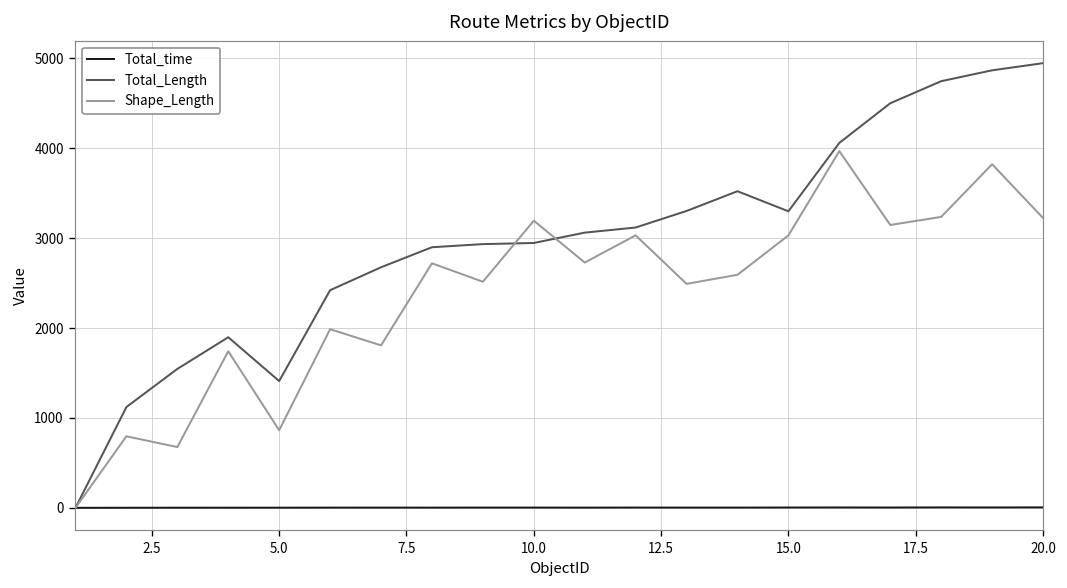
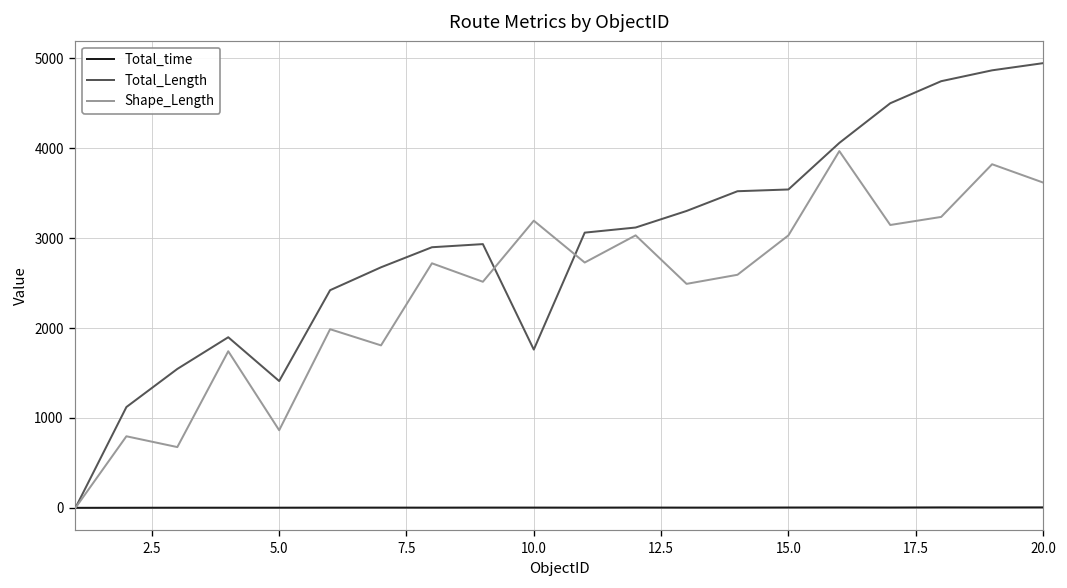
Total_Length, 10.0: 2900 -> 1800
Total_Length, 15.0: 3300 -> 3500
Shape_Length, 20.0: 3200 -> 3600
